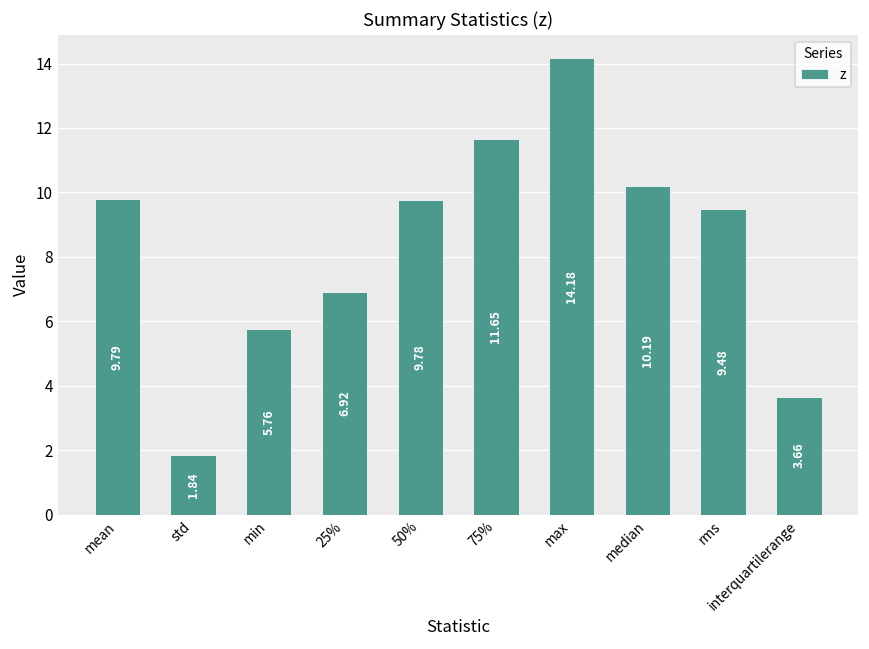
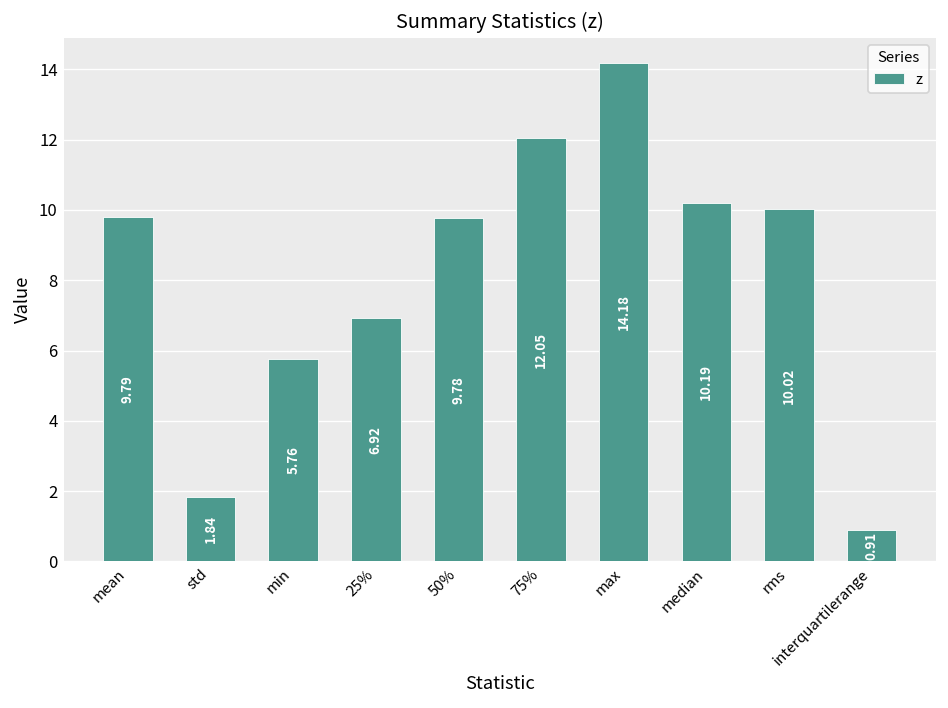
75%: 11.65 -> 12.05
rms: 9.48 -> 10.02
interquartilerange: 3.66 -> 0.91
